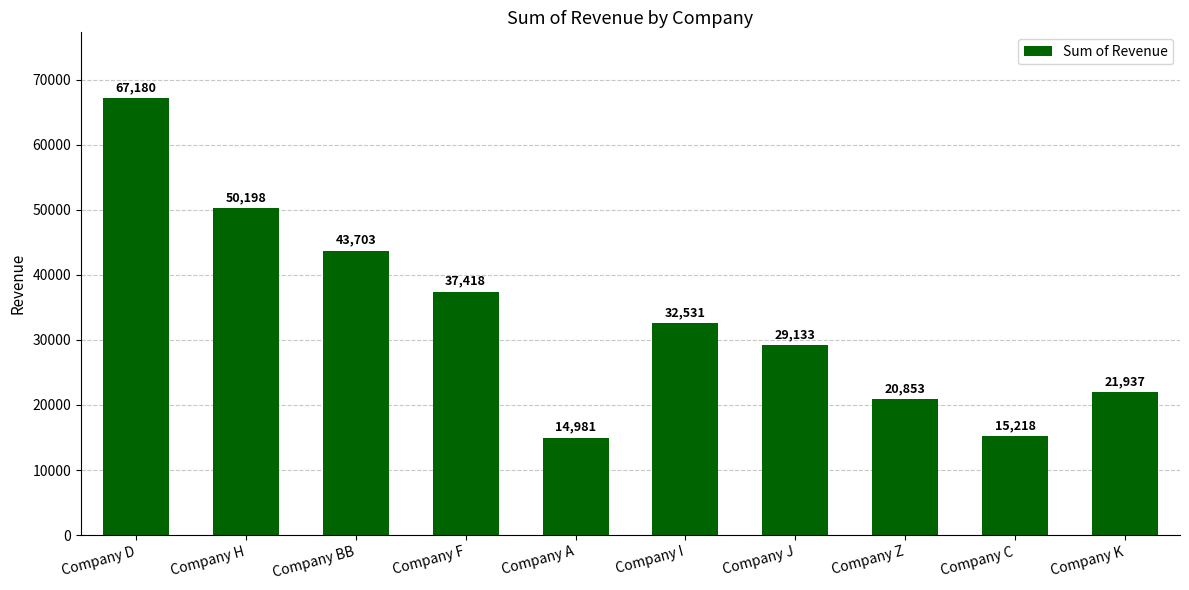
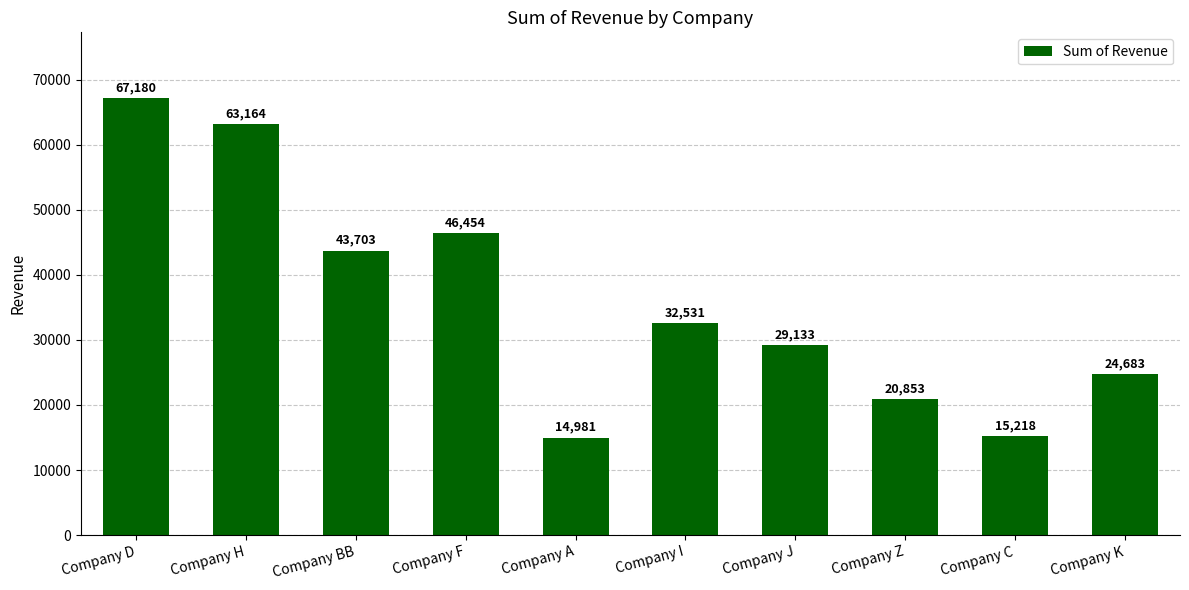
Company H: 50,198 -> 63,164
Company F: 37,418 -> 46,454
Company K: 21,937 -> 24,683
